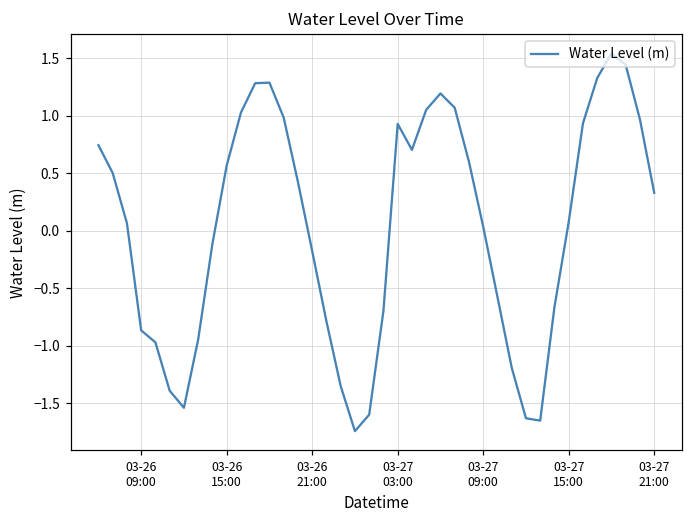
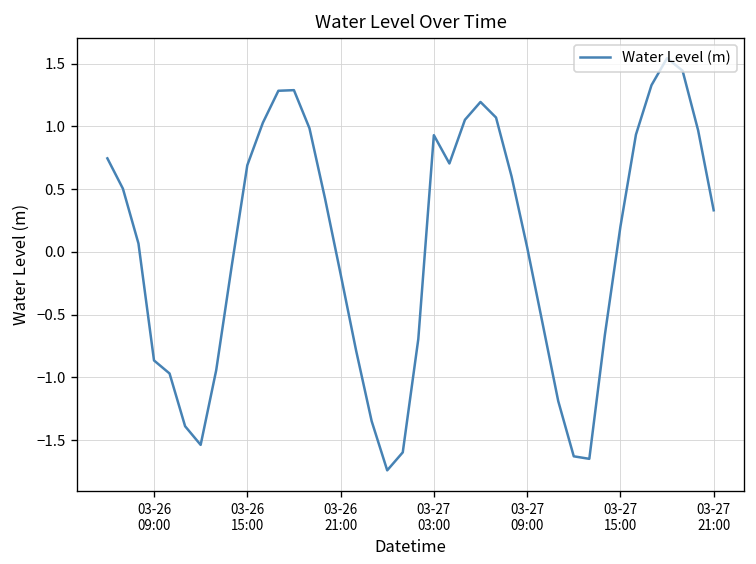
03-26 15:00: 0.57 -> 0.69
03-27 15:00: 0.08 -> 0.20
